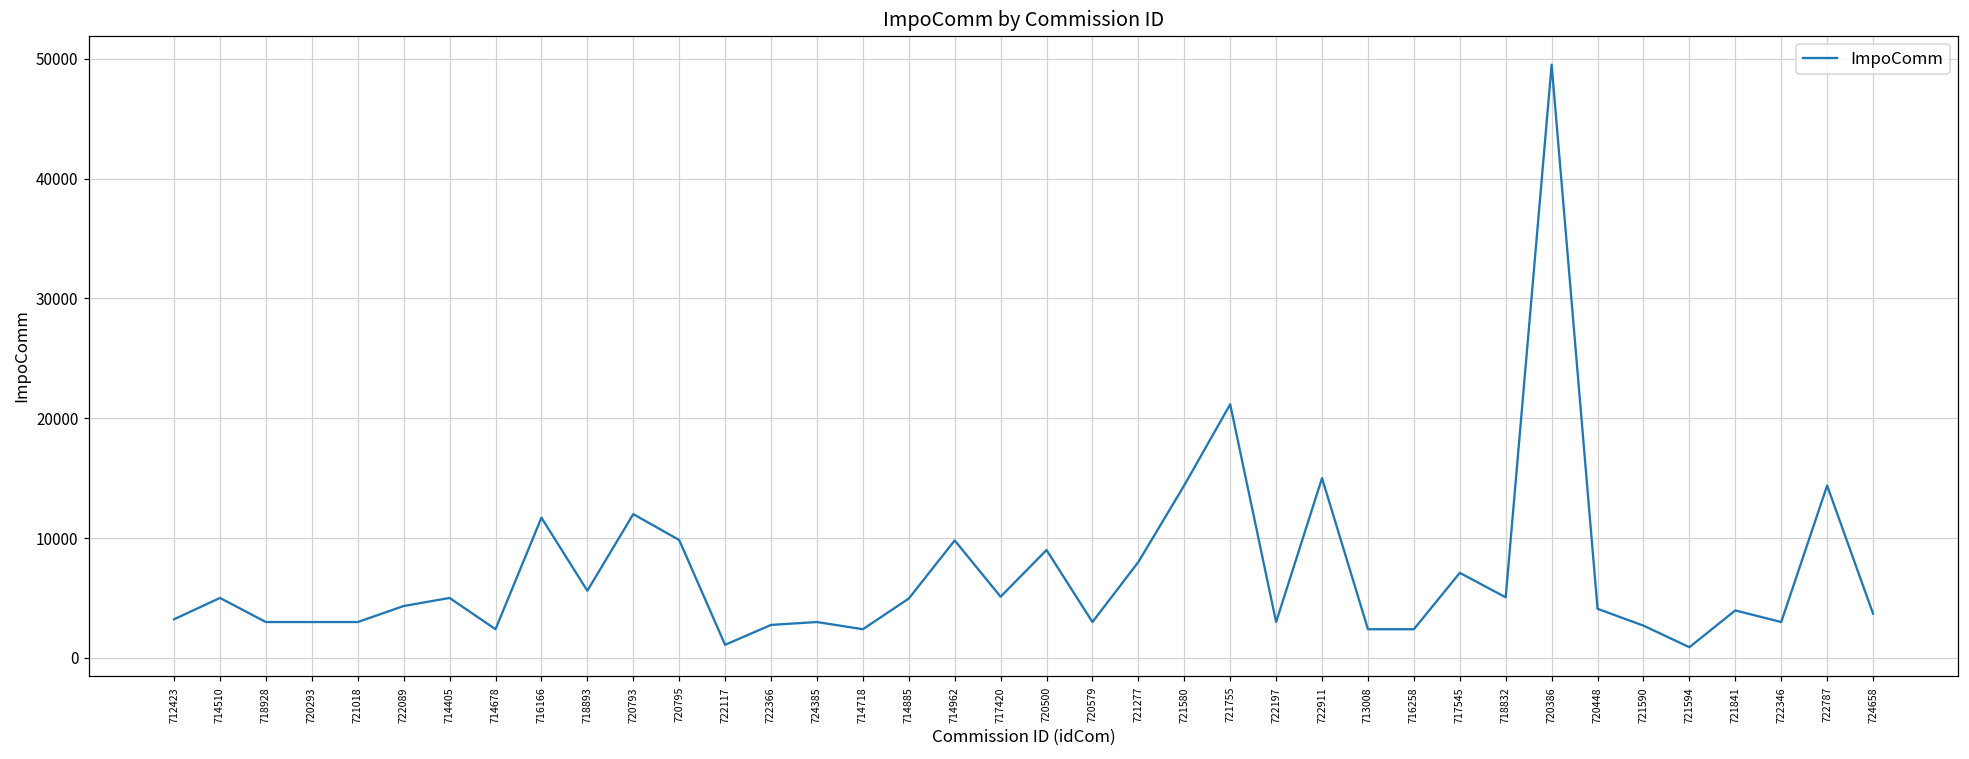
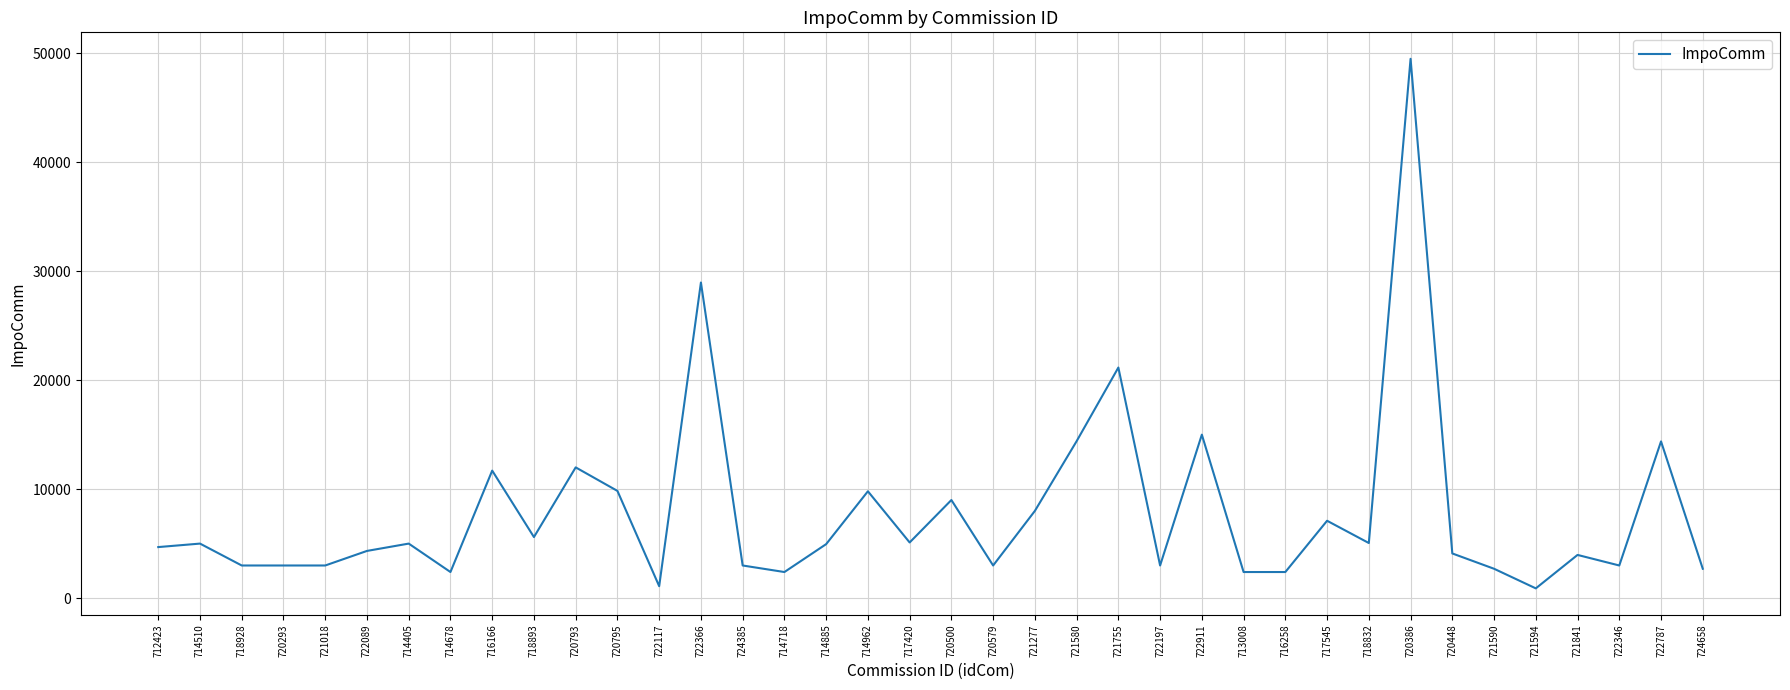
712423: 3200 -> 4700
722366: 2800 -> 29000
724658: 3700 -> 2700
